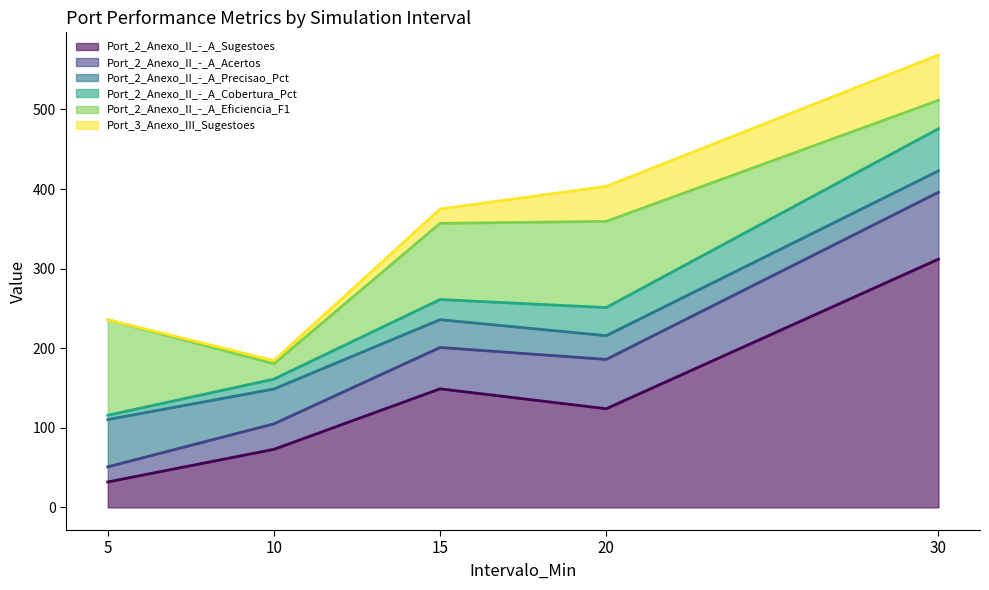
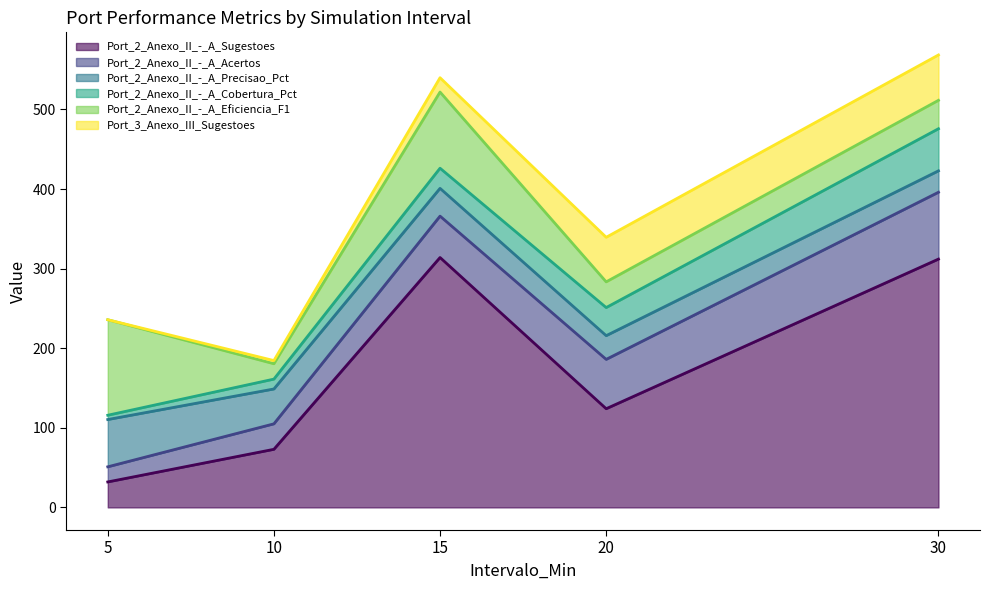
Port_2_Anexo_II_-_A_Sugestoes, 15: 150 -> 310
Port_2_Anexo_II_-_A_Eficiencia_F1, 20: 110 -> 30
Port_3_Anexo_III_Sugestoes, 20: 40 -> 60
